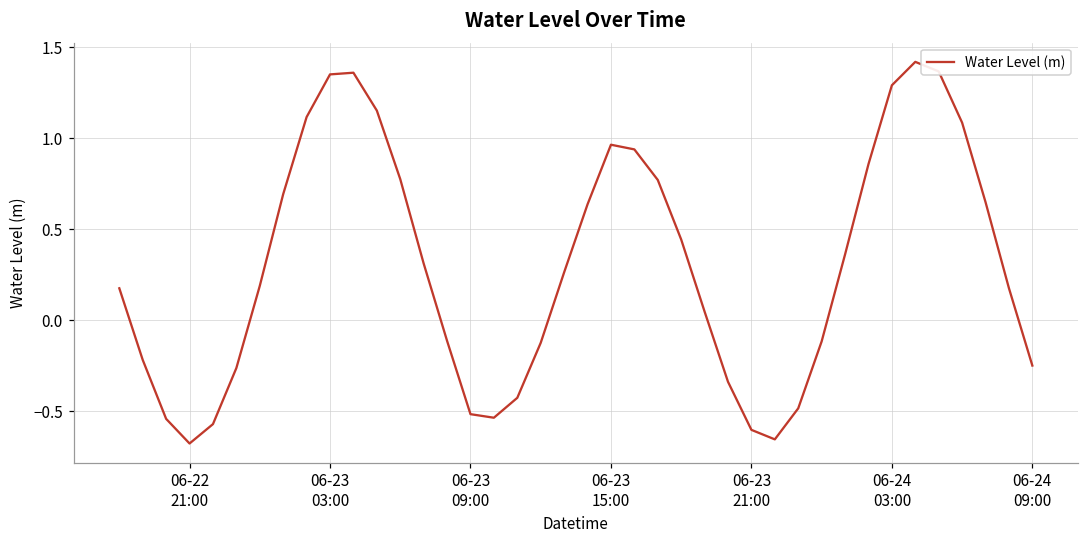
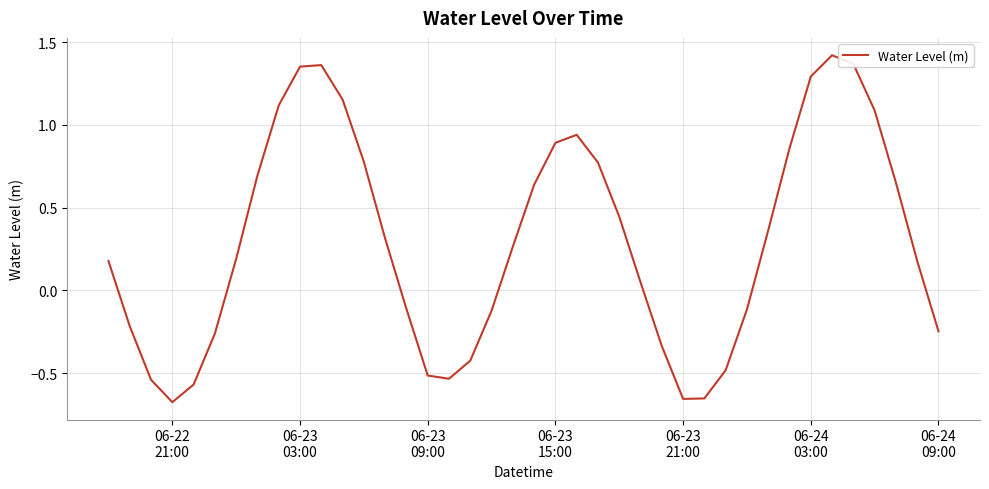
06-23 15:00: 0.97 -> 0.89
06-23 21:00: -0.60 -> -0.66
